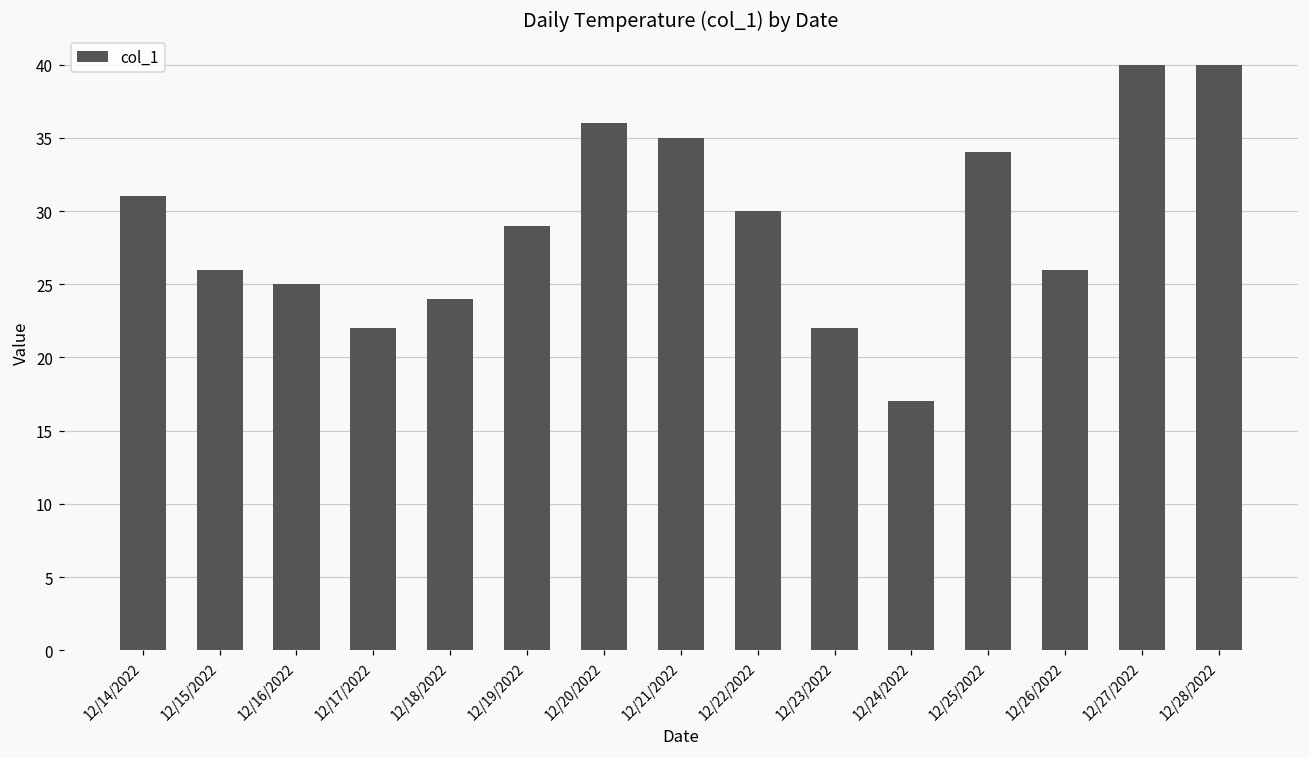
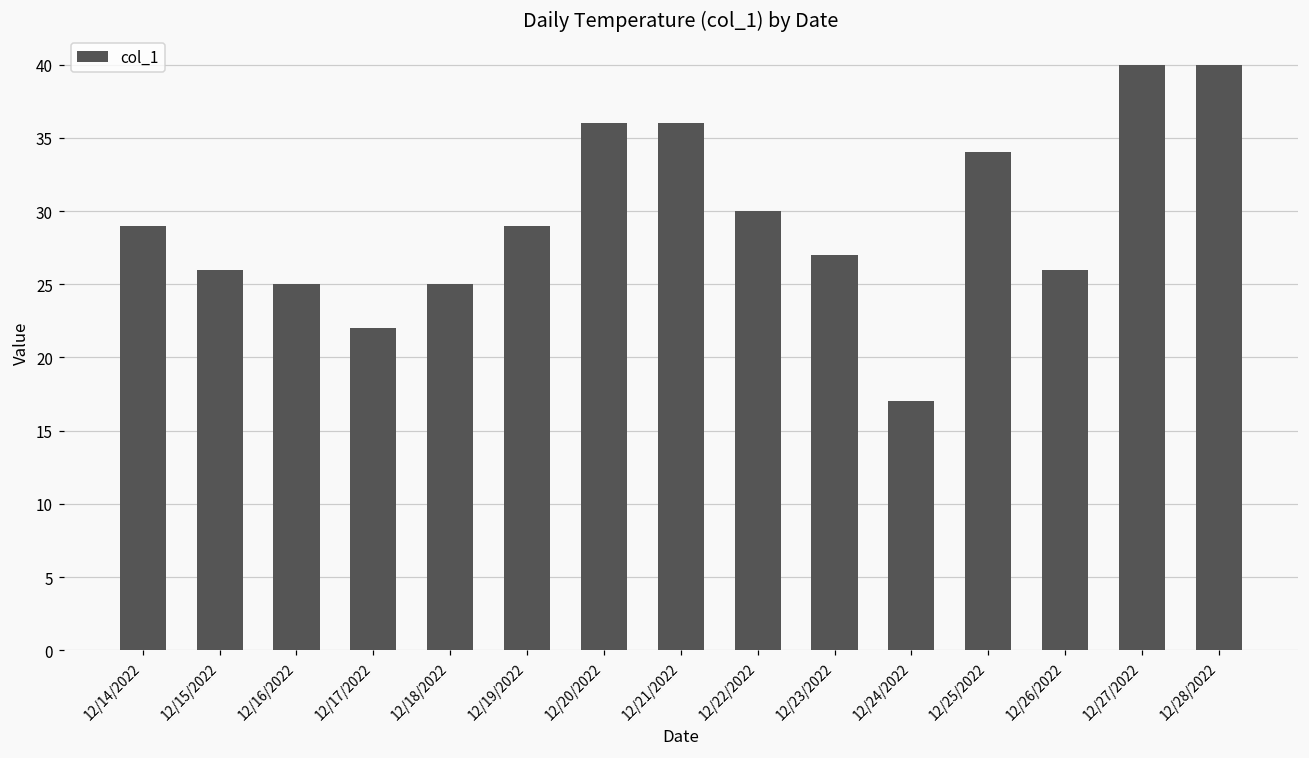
12/14/2022: 31 -> 29
12/18/2022: 24 -> 25
12/21/2022: 35 -> 36
12/23/2022: 22 -> 27
